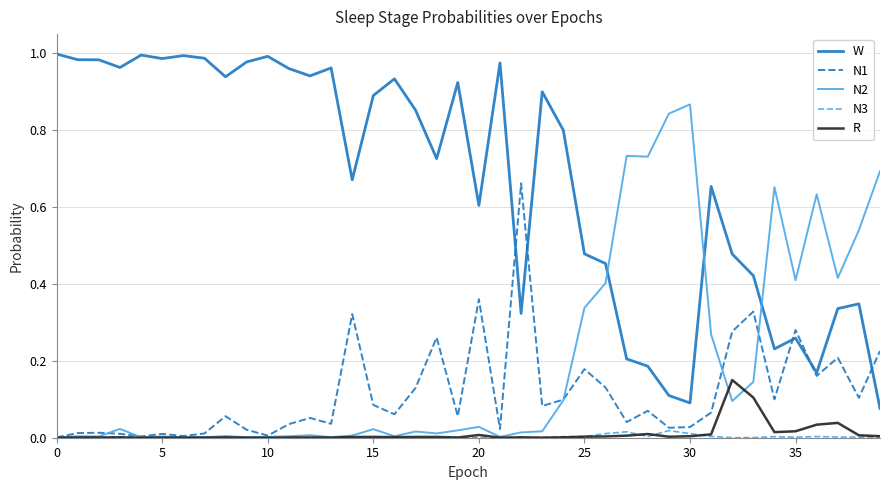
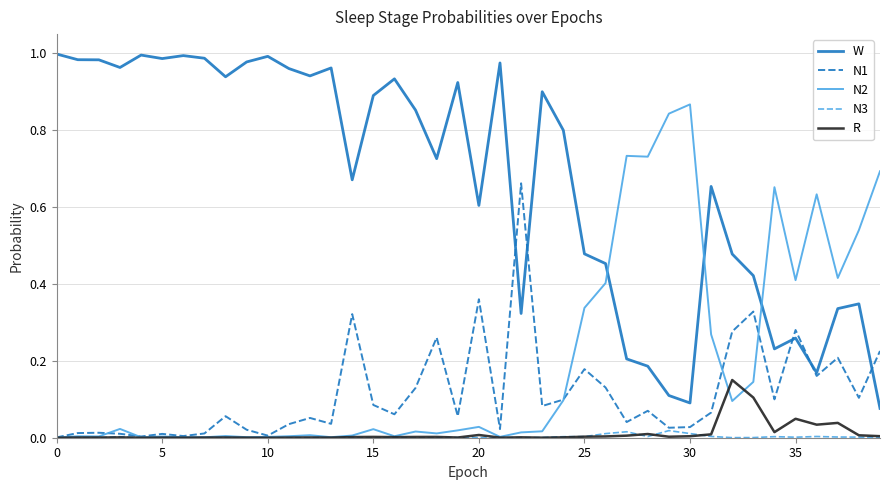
R, 35: 0.02 -> 0.05
